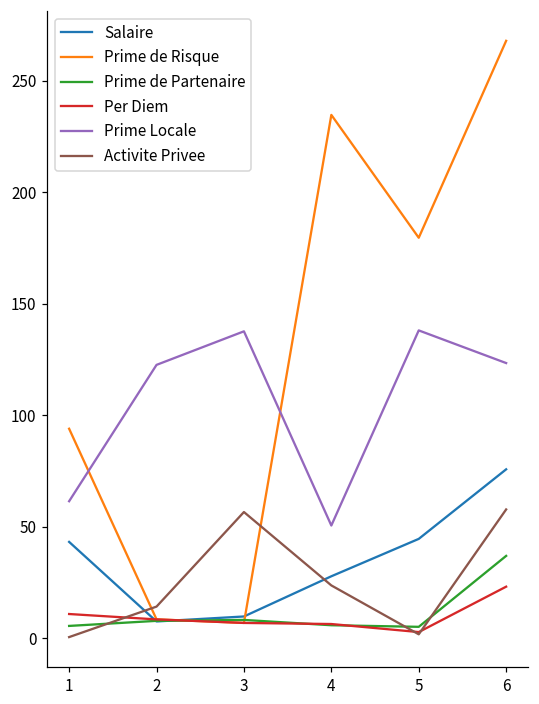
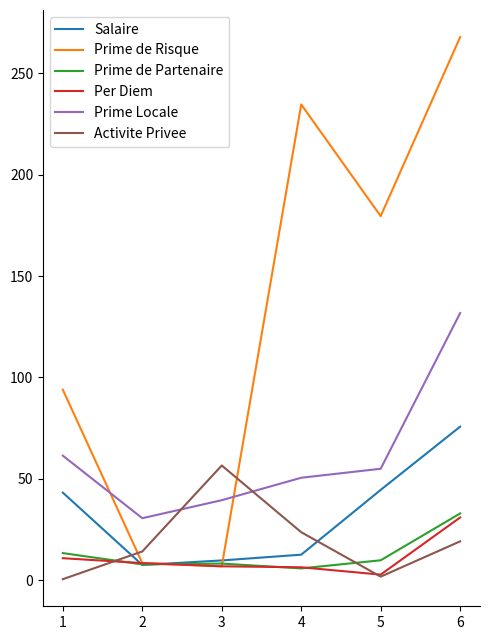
Prime de Partenaire, 1: 5 -> 13
Prime Locale, 2: 123 -> 31
Prime Locale, 3: 138 -> 39
Salaire, 4: 28 -> 13
Prime de Partenaire, 5: 5 -> 10
Prime Locale, 5: 138 -> 55
Prime de Partenaire, 6: 37 -> 33
Per Diem, 6: 23 -> 31
Prime Locale, 6: 123 -> 132
Activite Privee, 6: 58 -> 19
